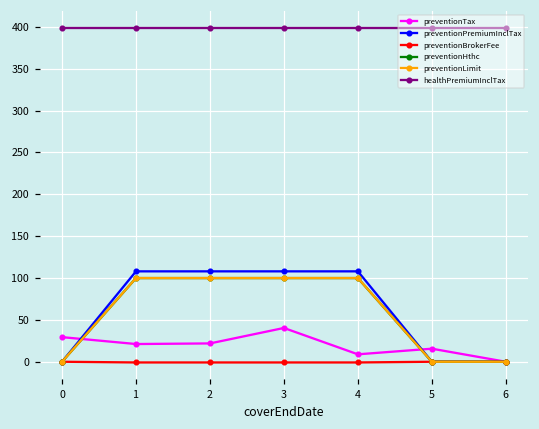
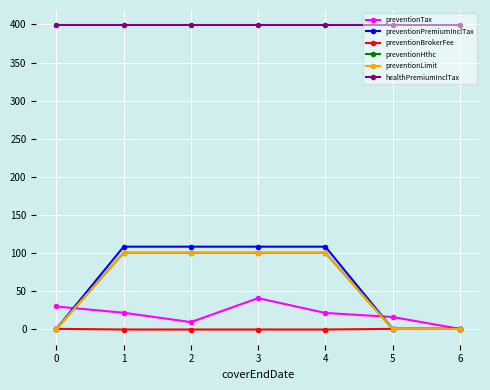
preventionTax, 2: 20 -> 10
preventionTax, 4: 10 -> 20
